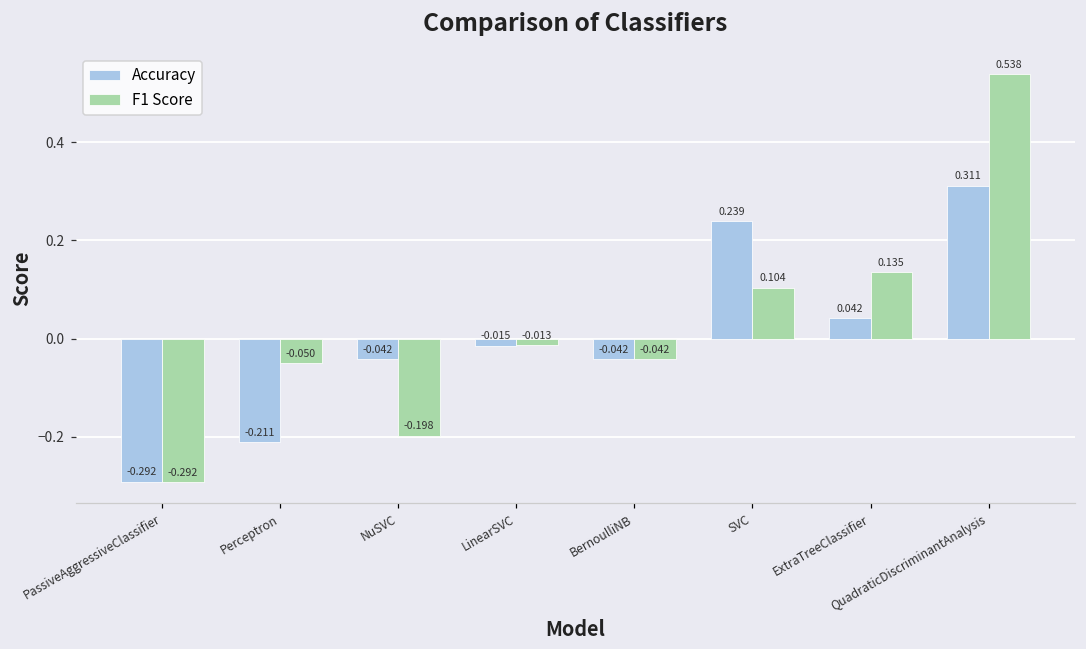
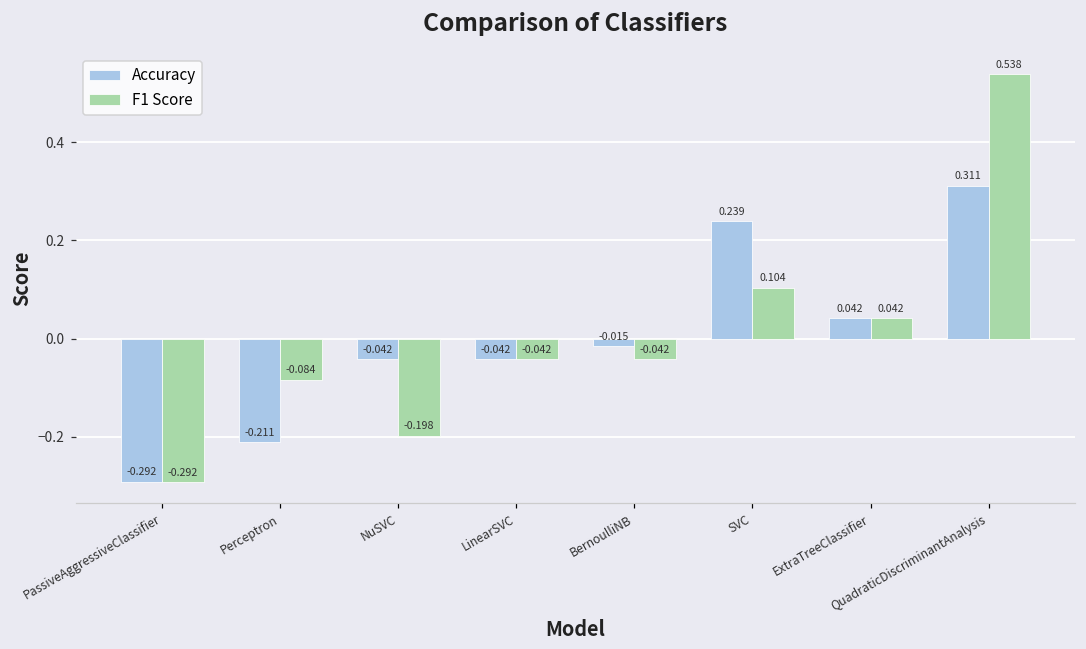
F1 Score, Perceptron: -0.050 -> -0.084
Accuracy, LinearSVC: -0.015 -> -0.042
F1 Score, LinearSVC: -0.013 -> -0.042
Accuracy, BernoulliNB: -0.042 -> -0.015
F1 Score, ExtraTreeClassifier: 0.135 -> 0.042
